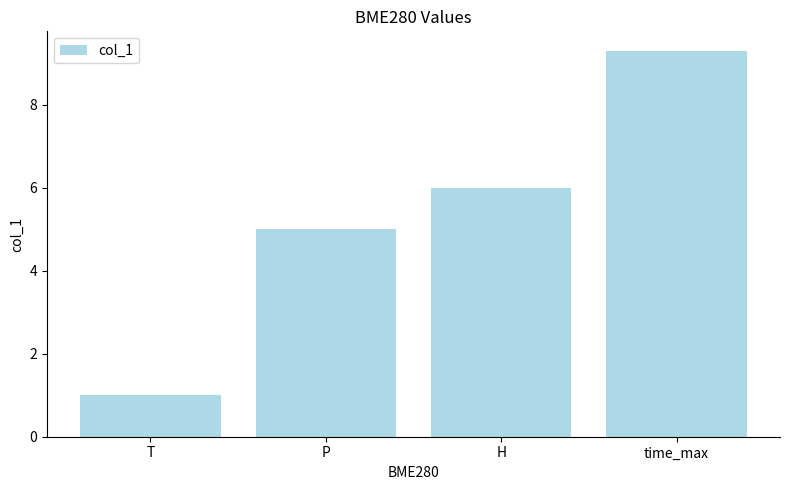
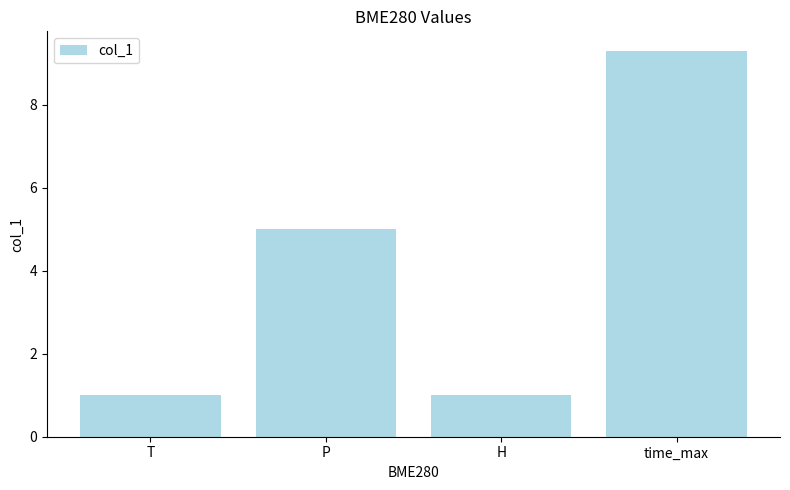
H: 6 -> 1
